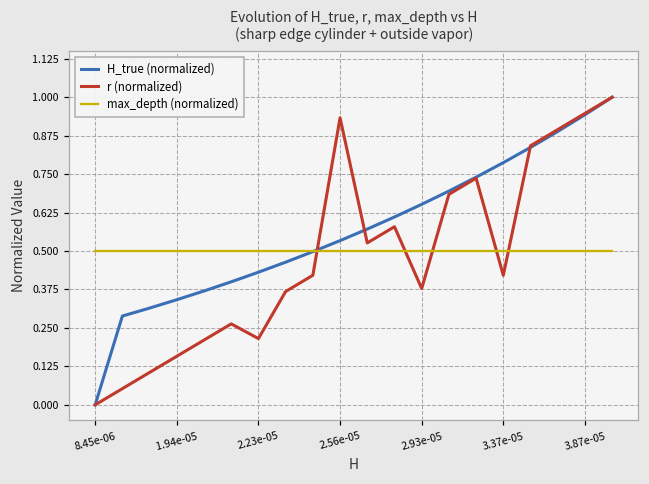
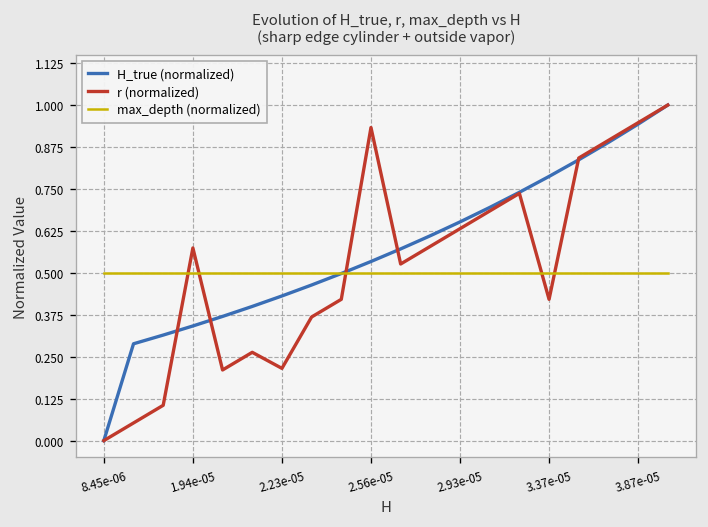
r (normalized), 1.94e-05: 0.16 -> 0.57
r (normalized), 2.93e-05: 0.38 -> 0.63
